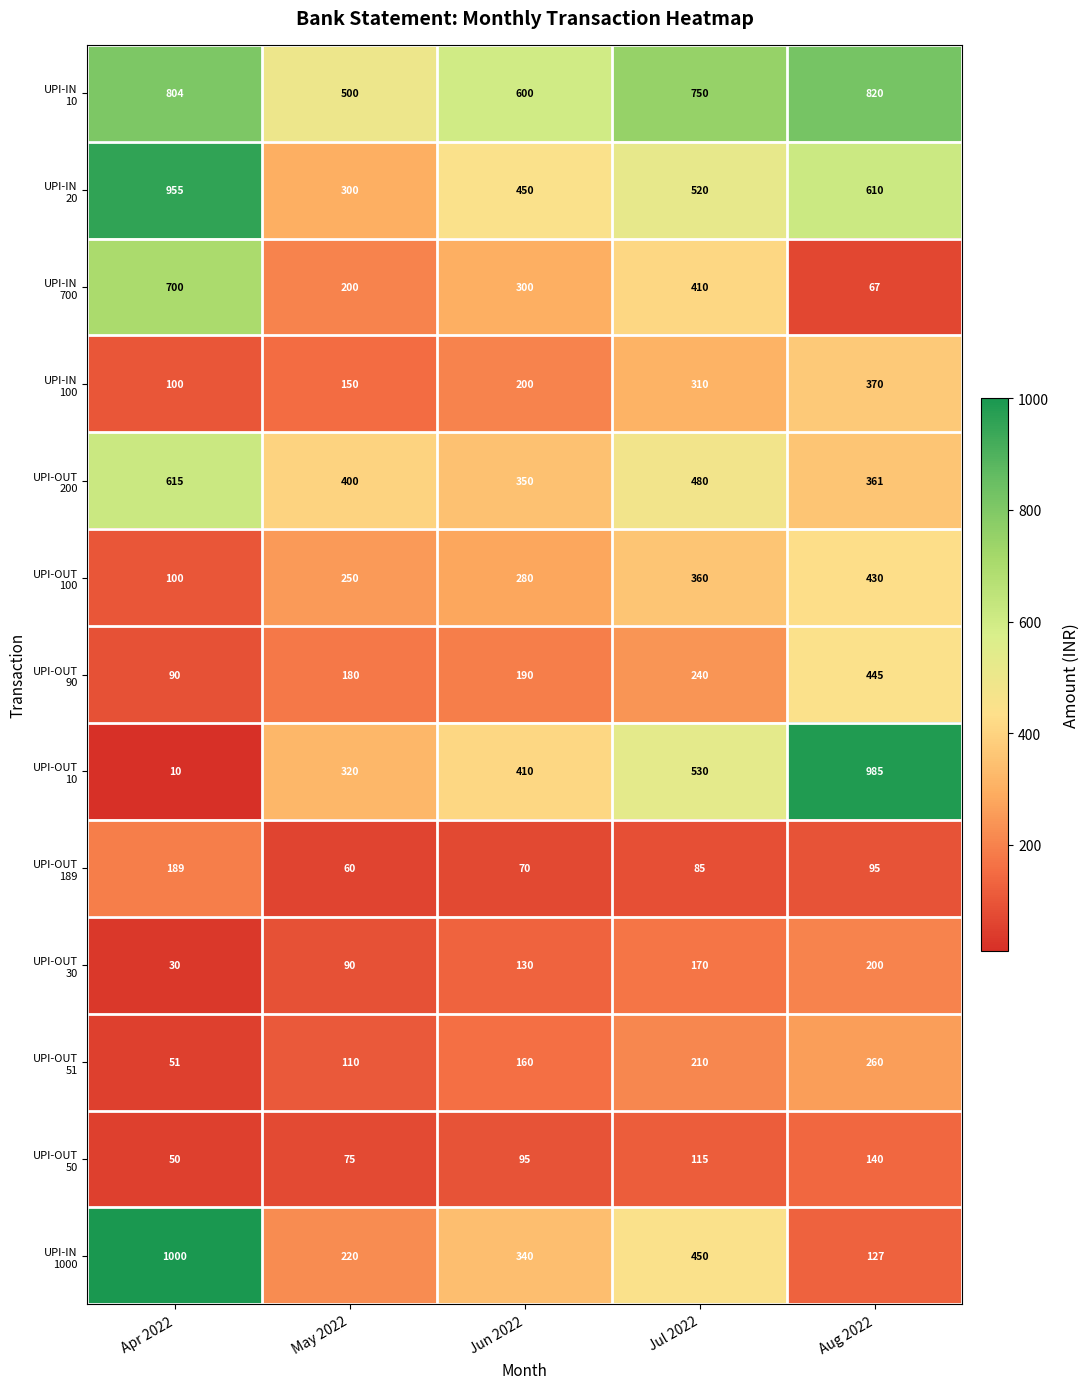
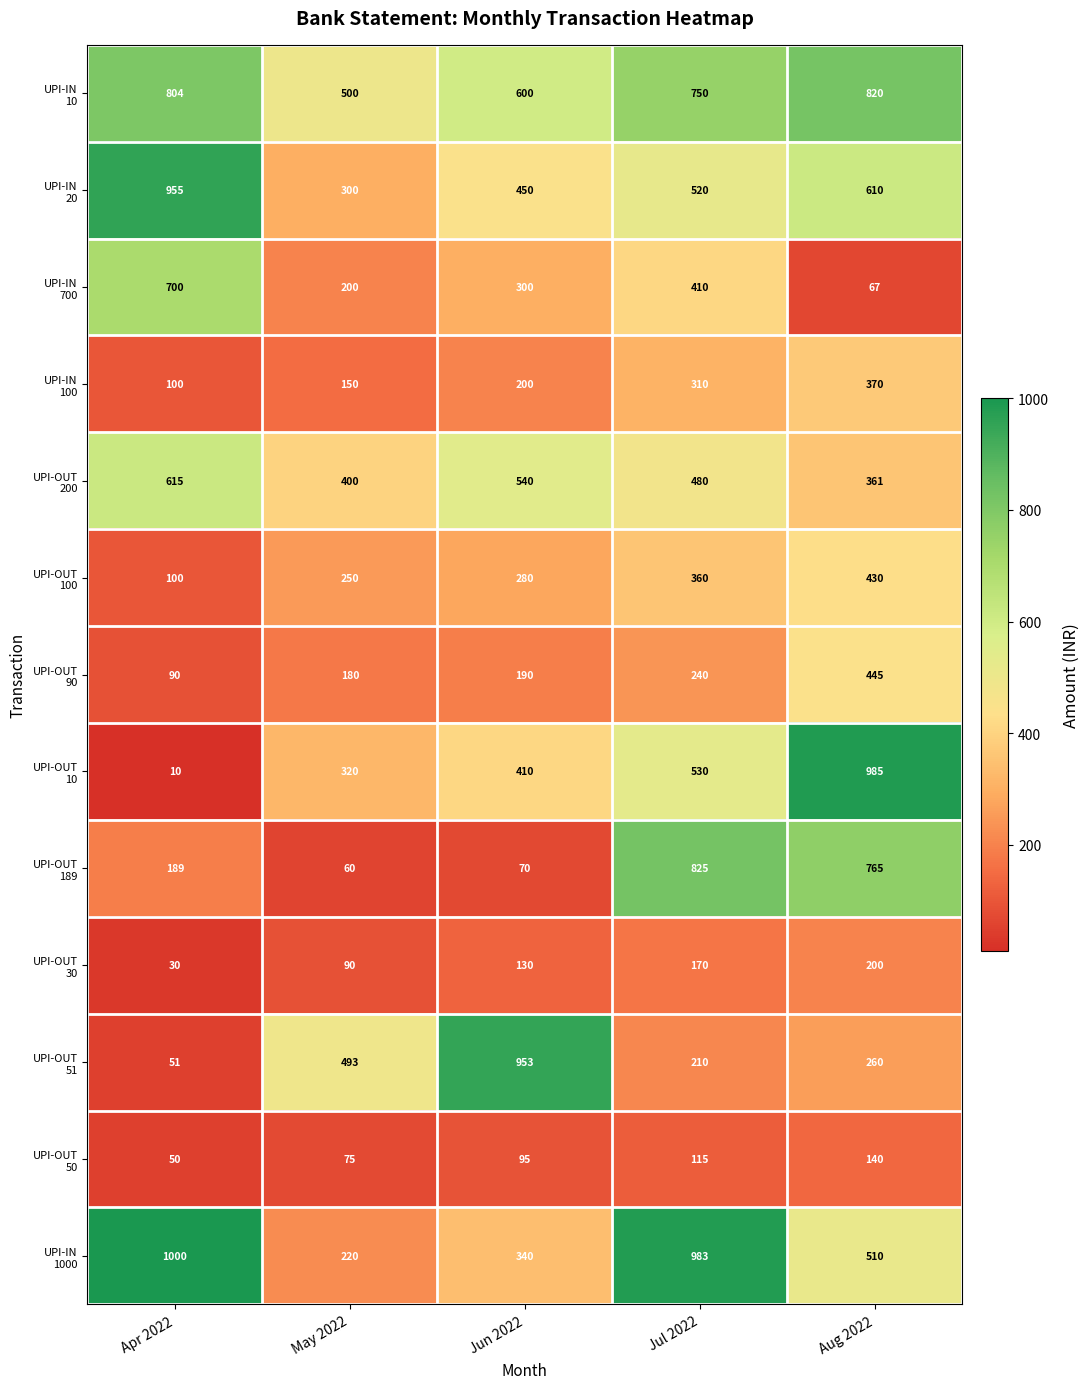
UPI-OUT 200, Jun 2022: 350 -> 540
UPI-OUT 189, Jul 2022: 85 -> 825
UPI-OUT 189, Aug 2022: 95 -> 765
UPI-OUT 51, May 2022: 110 -> 493
UPI-OUT 51, Jun 2022: 160 -> 953
UPI-IN 1000, Jul 2022: 450 -> 983
UPI-IN 1000, Aug 2022: 127 -> 510
